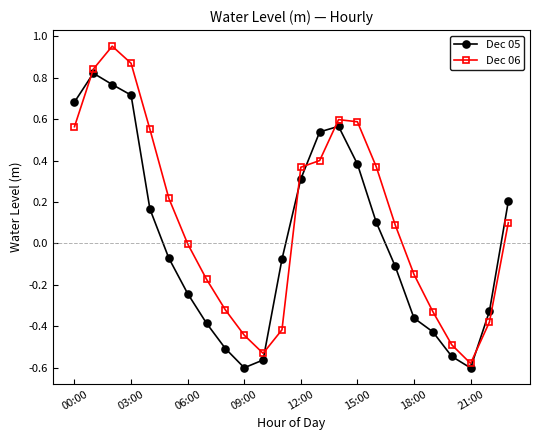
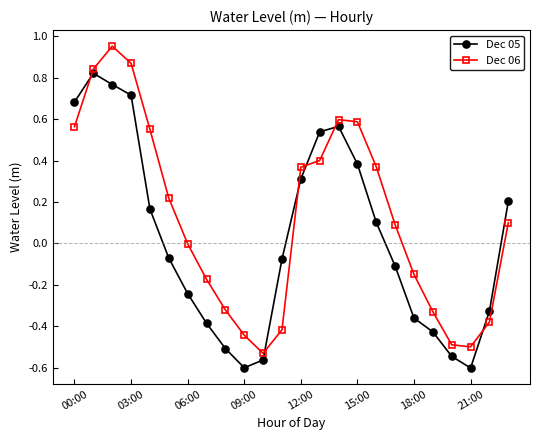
Dec 06, 21:00: -0.58 -> -0.50
